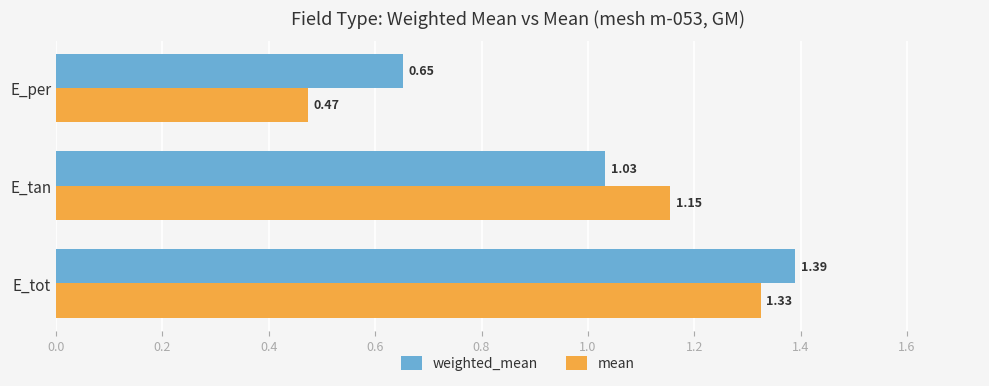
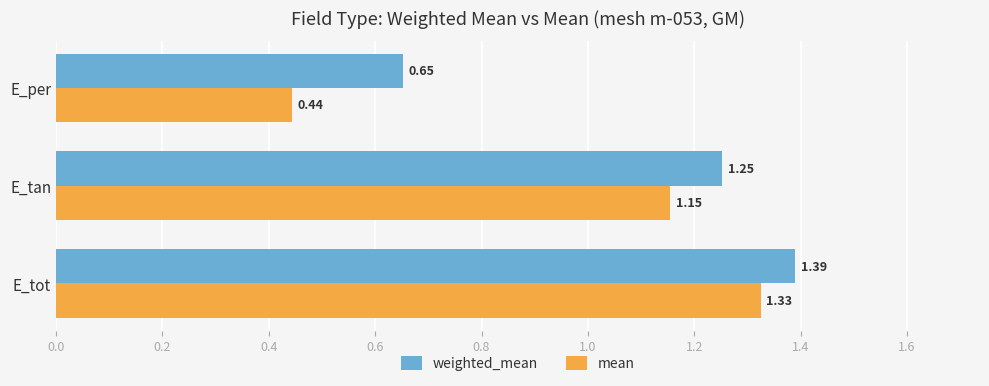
mean, E_per: 0.47 -> 0.44
weighted_mean, E_tan: 1.03 -> 1.25
